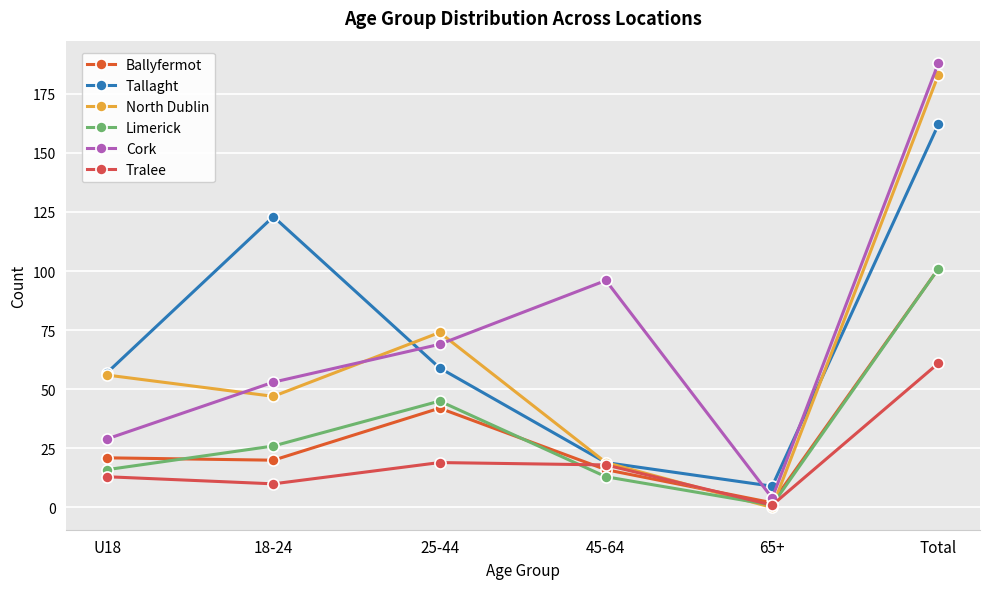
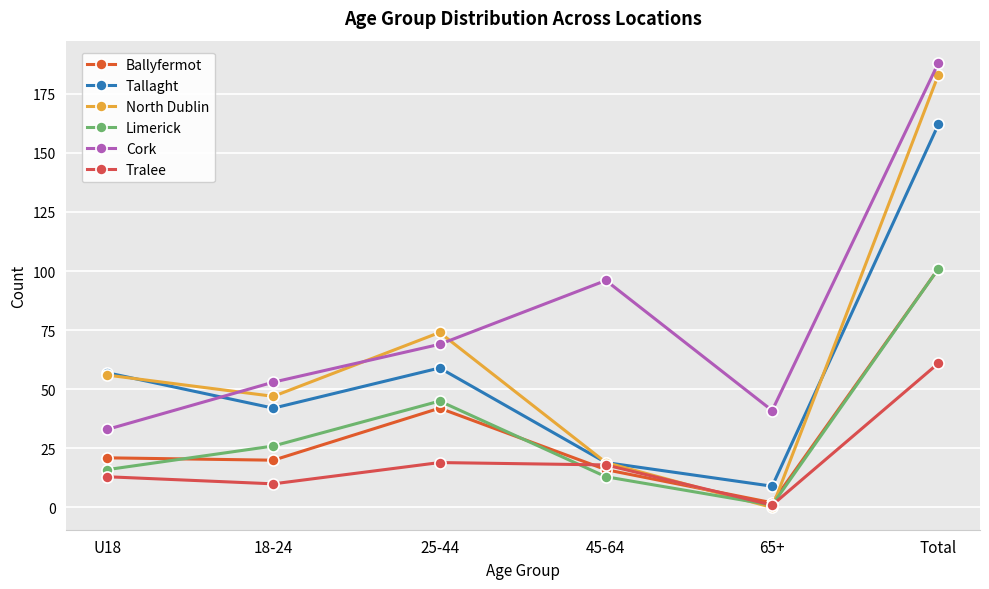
Cork, U18: 29 -> 33
Tallaght, 18-24: 123 -> 42
Cork, 65+: 4 -> 41
